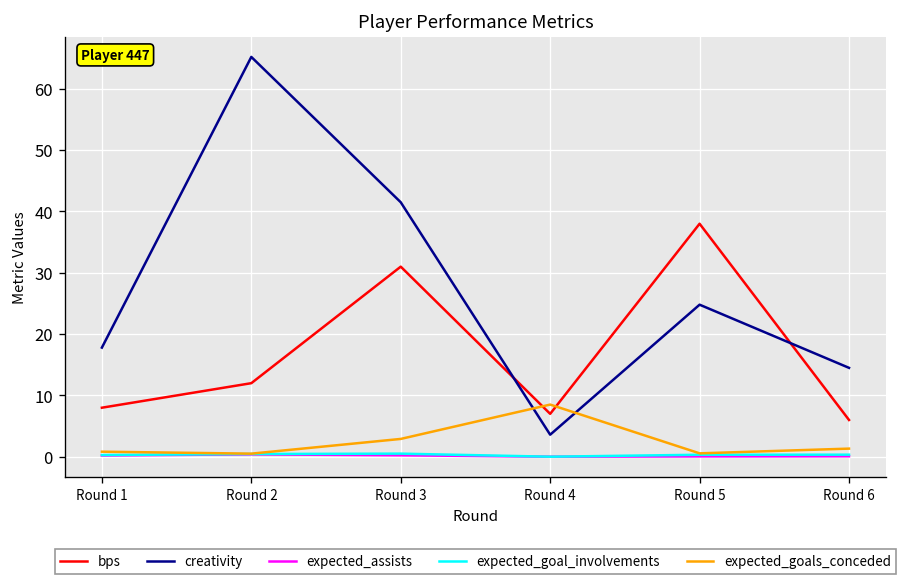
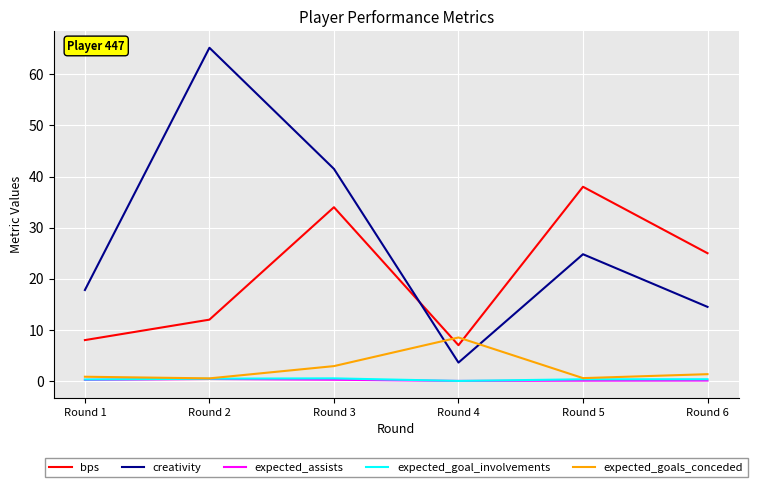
bps, Round 3: 31 -> 34
bps, Round 6: 6 -> 25
